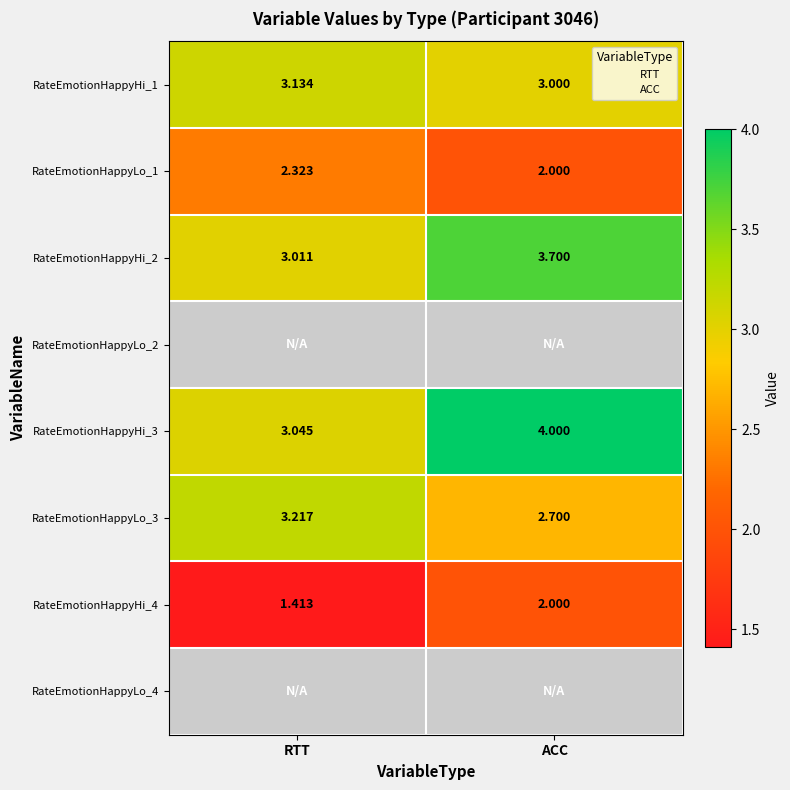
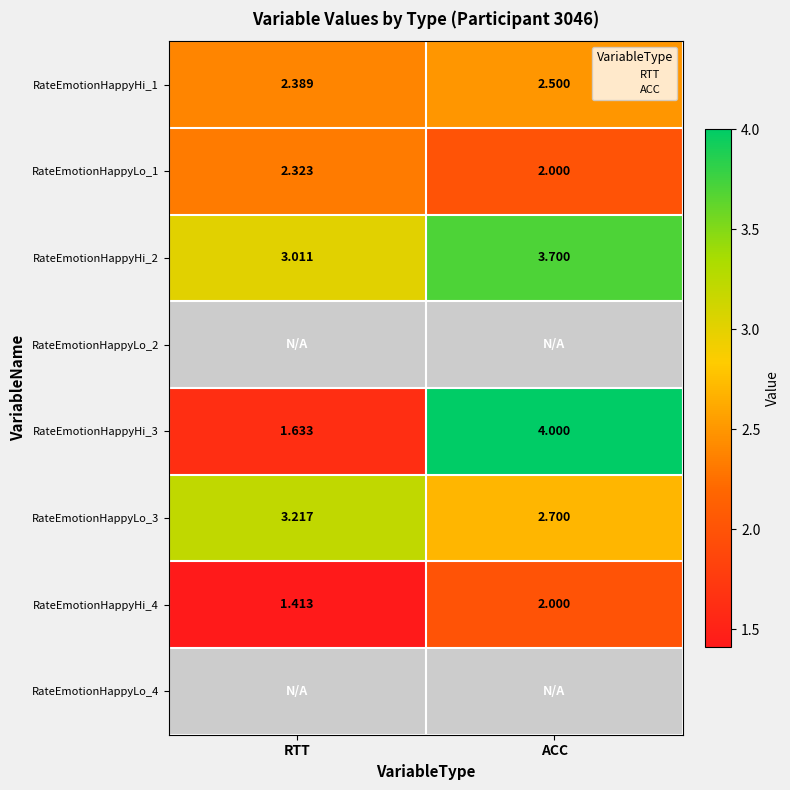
RateEmotionHappyHi_1, RTT: 3.134 -> 2.389
RateEmotionHappyHi_1, ACC: 3.000 -> 2.500
RateEmotionHappyHi_3, RTT: 3.045 -> 1.633
